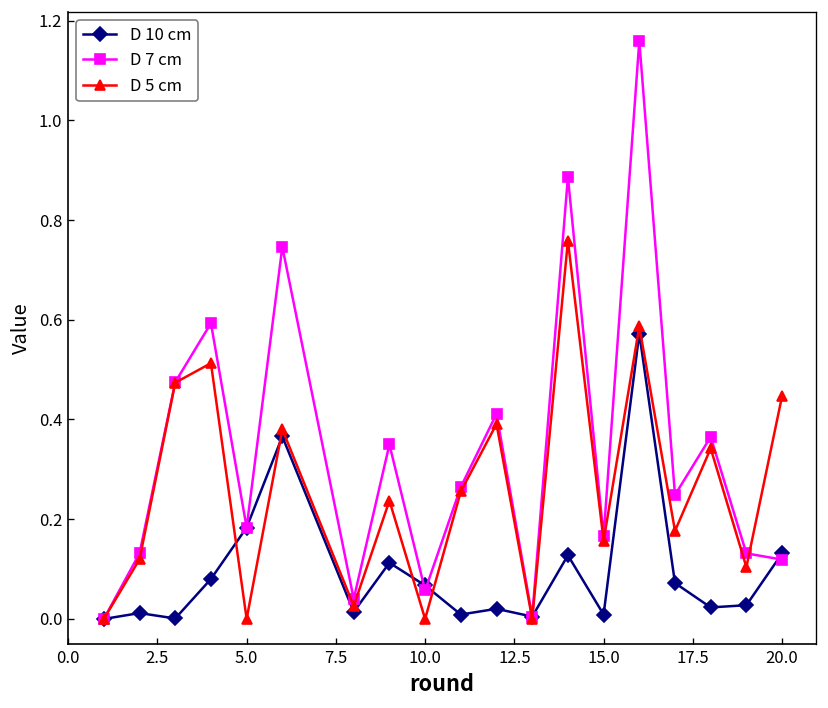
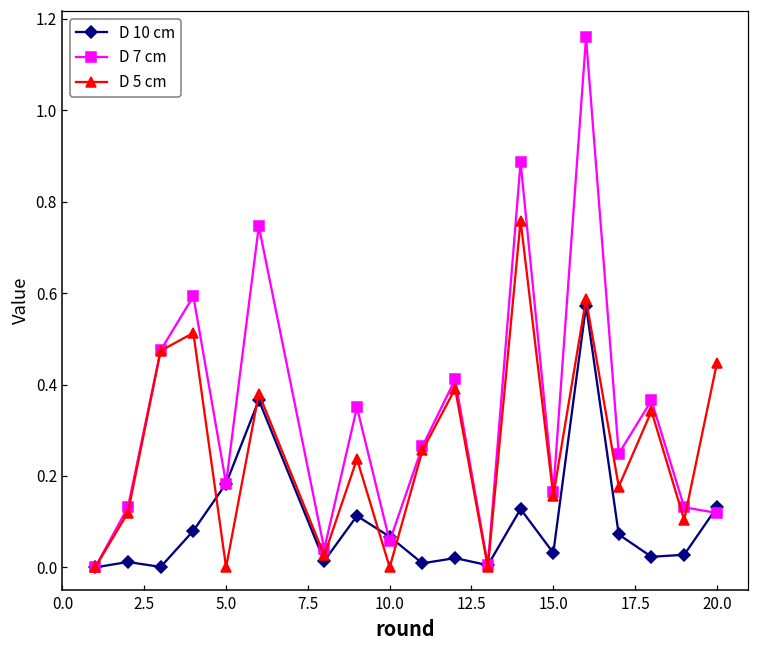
D 10 cm, 15.0: 0.01 -> 0.03
